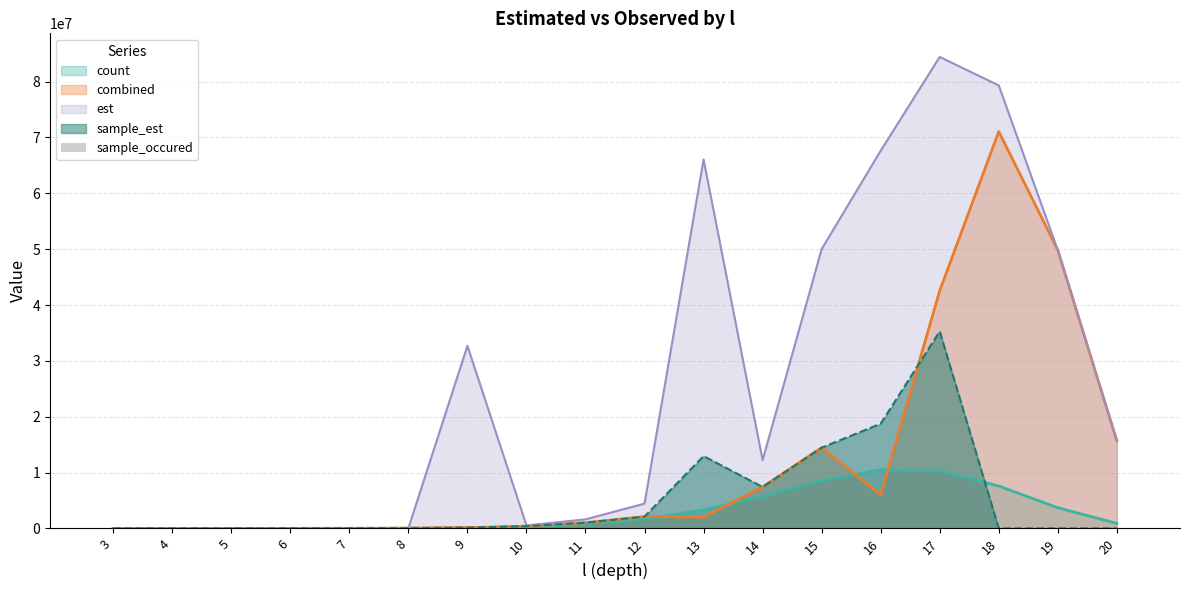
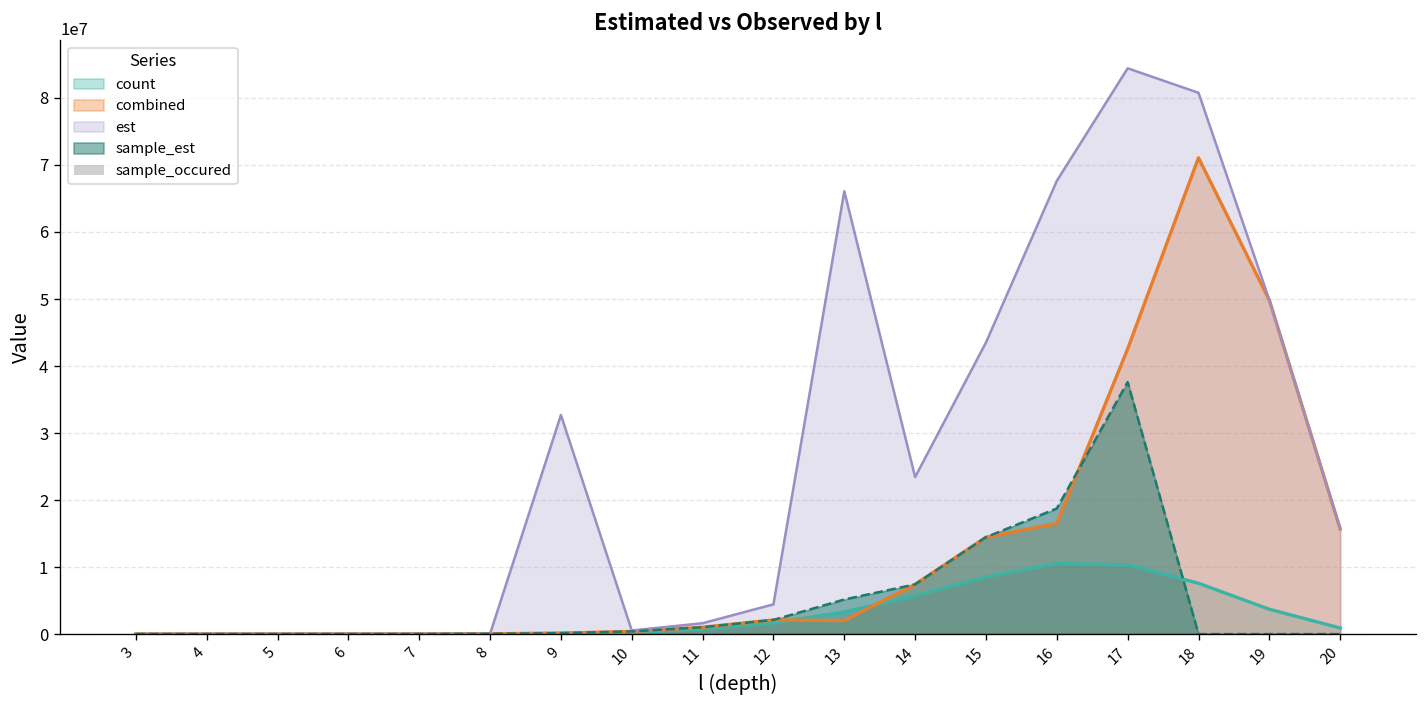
sample_est, 13: 13000000 -> 5000000
est, 14: 12000000 -> 23000000
est, 15: 50000000 -> 44000000
combined, 16: 6000000 -> 17000000
sample_est, 17: 35000000 -> 38000000
est, 18: 79000000 -> 81000000
